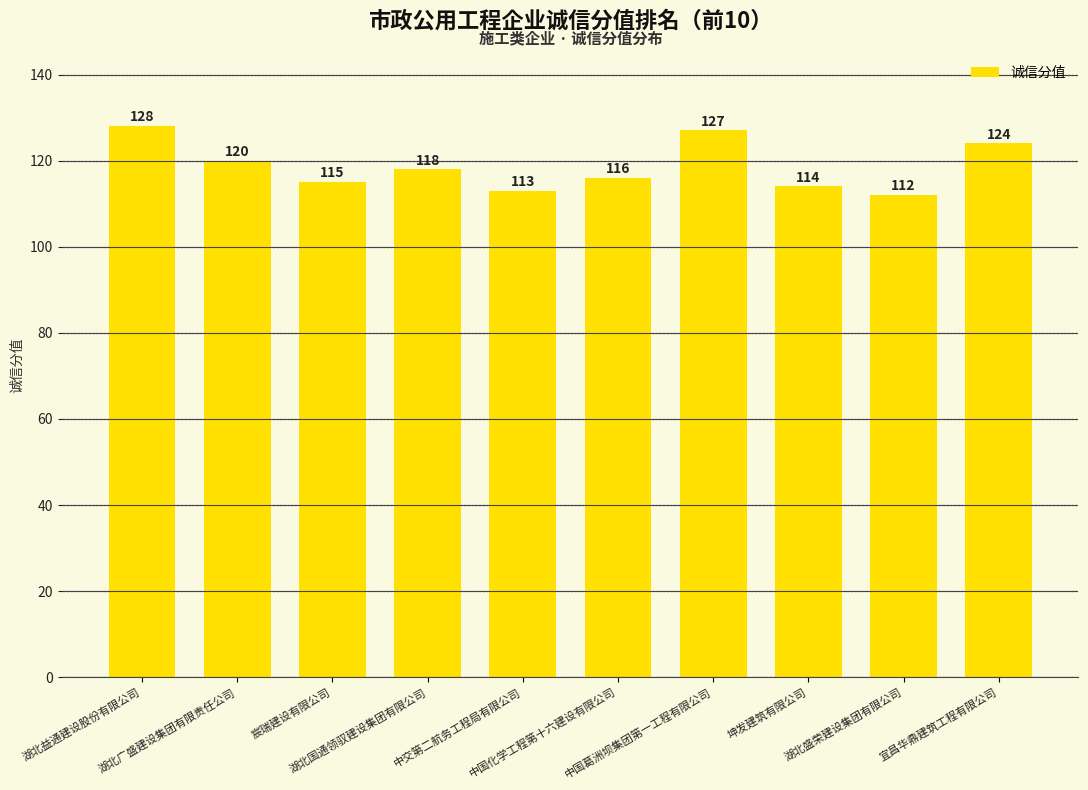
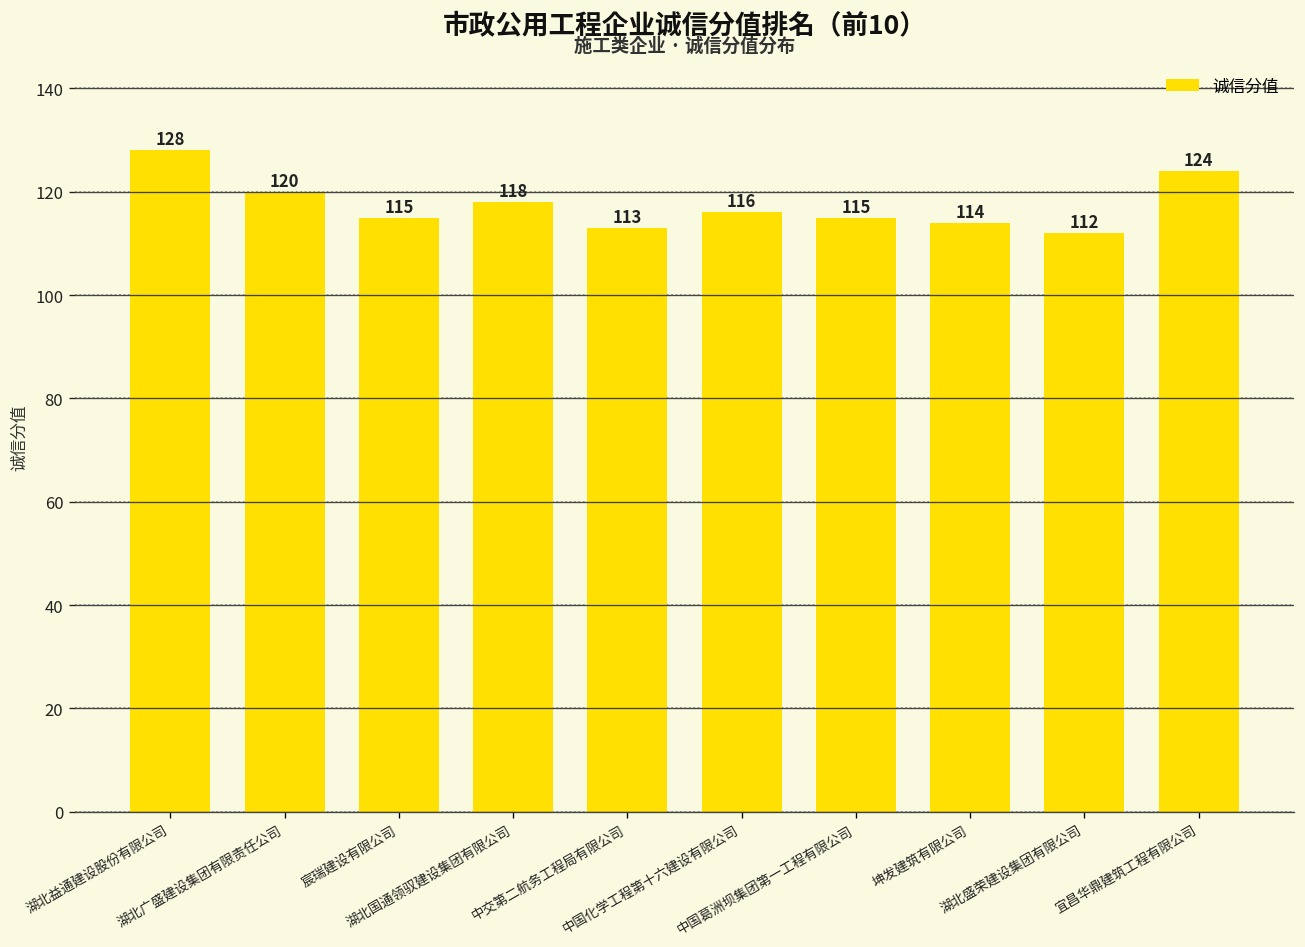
中国葛洲坝集团第一工程有限公司: 127 -> 115
